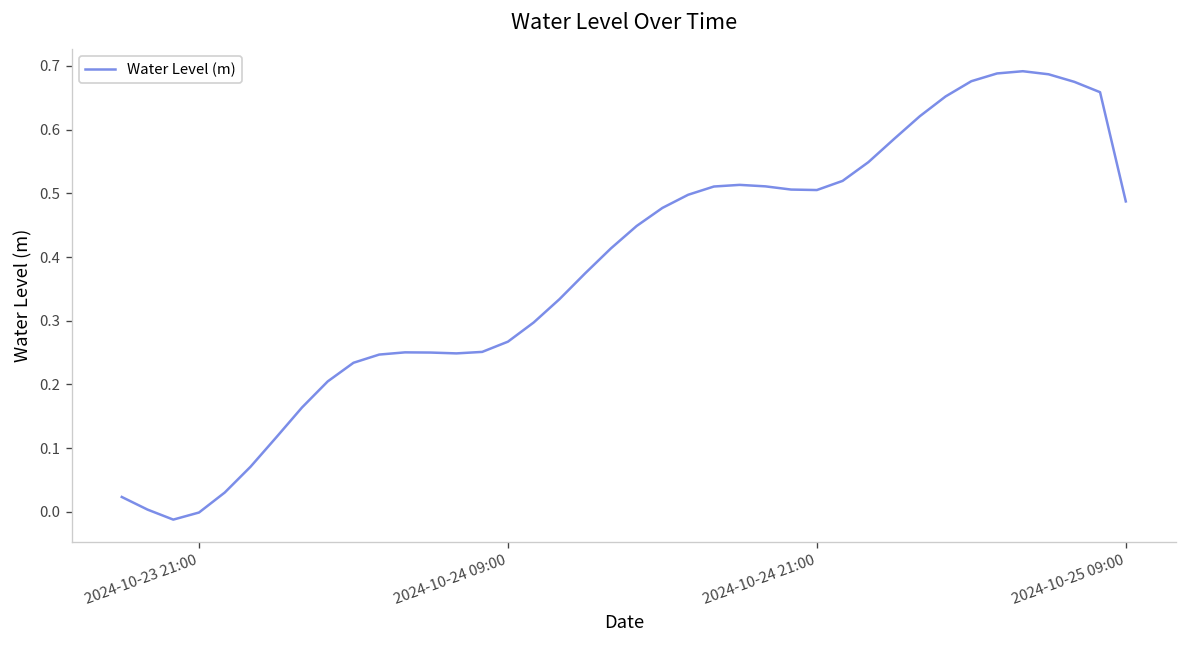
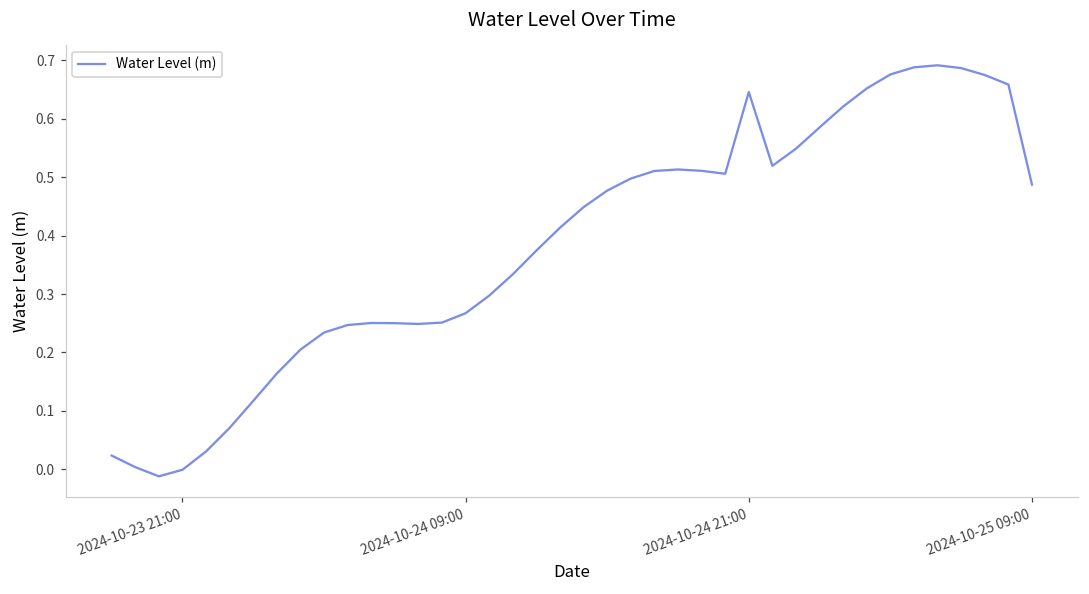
2024-10-24 21:00: 0.51 -> 0.65
